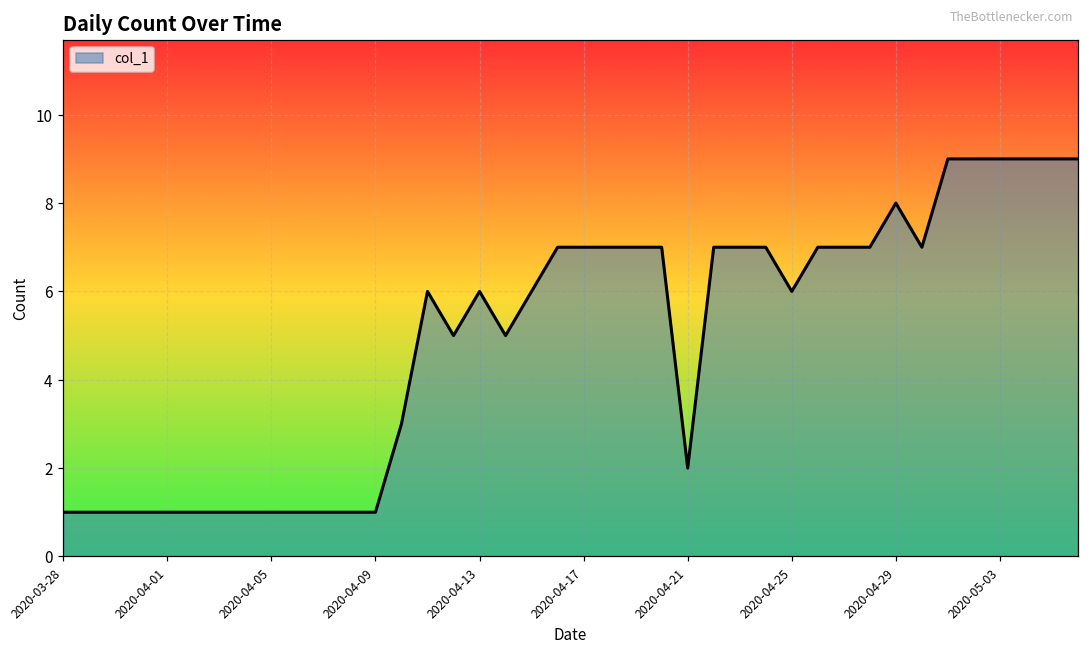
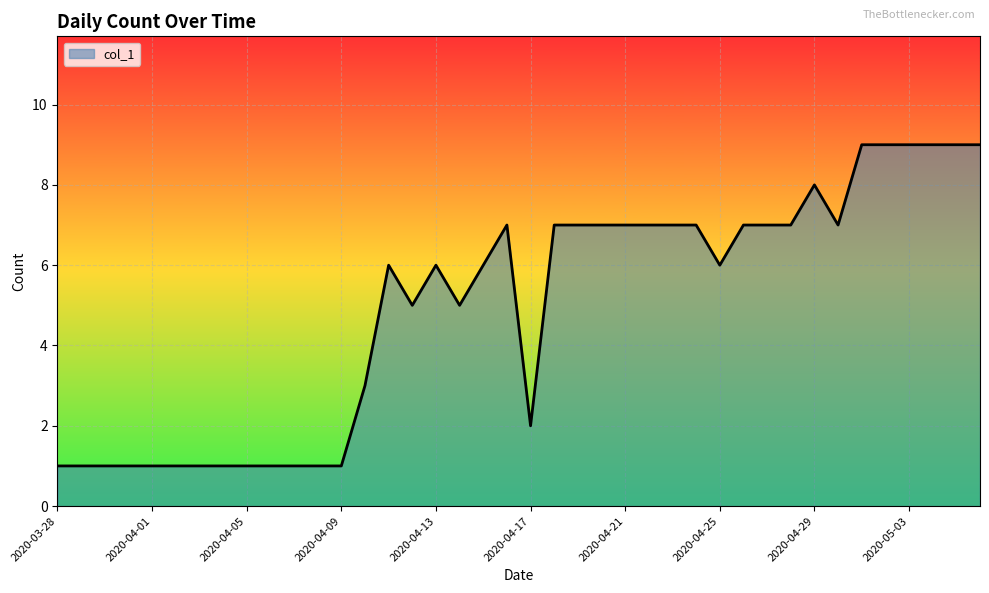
2020-04-17: 7 -> 2
2020-04-21: 2 -> 7
